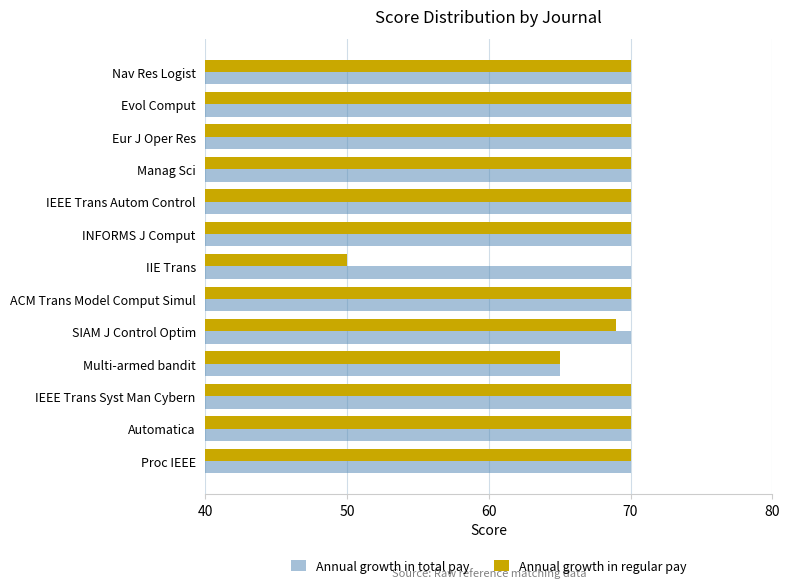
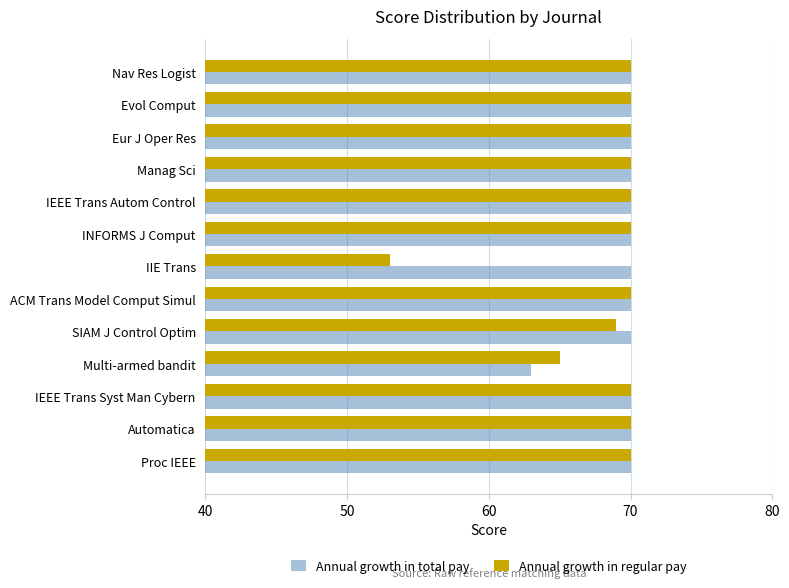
Annual growth in regular pay, IIE Trans: 50 -> 53
Annual growth in total pay, Multi-armed bandit: 65 -> 63
